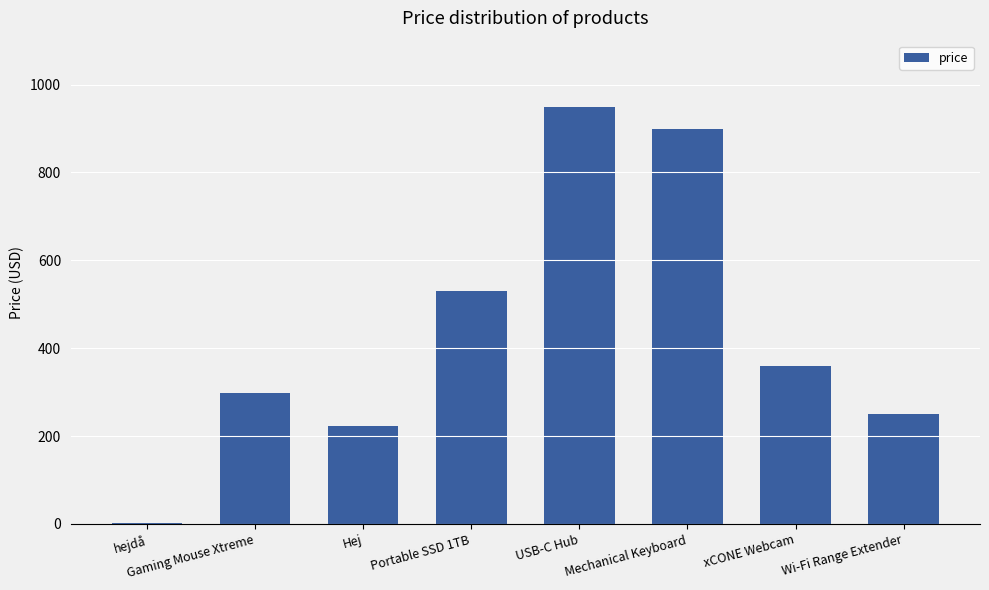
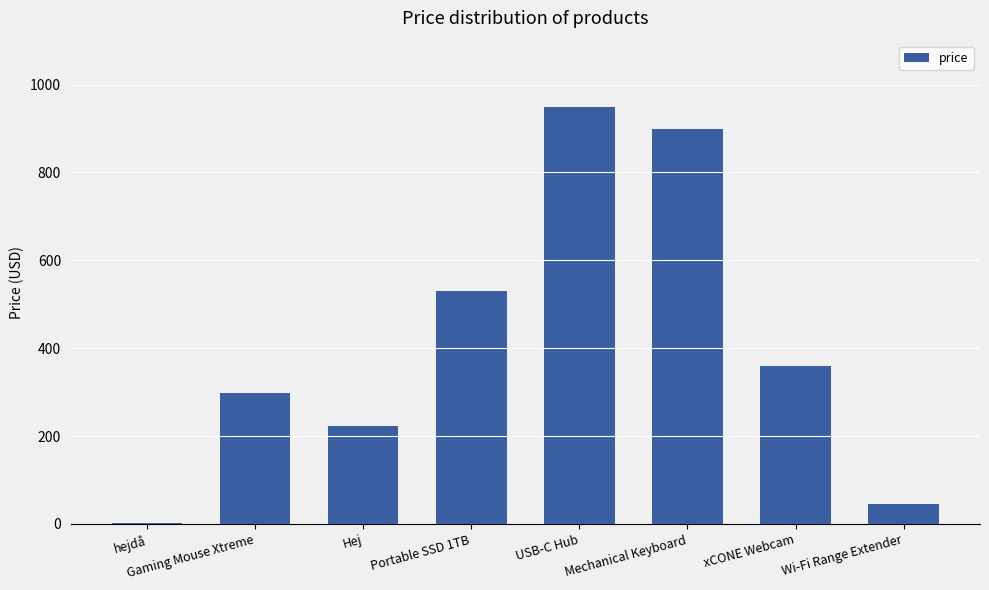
Wi-Fi Range Extender: 250 -> 50
